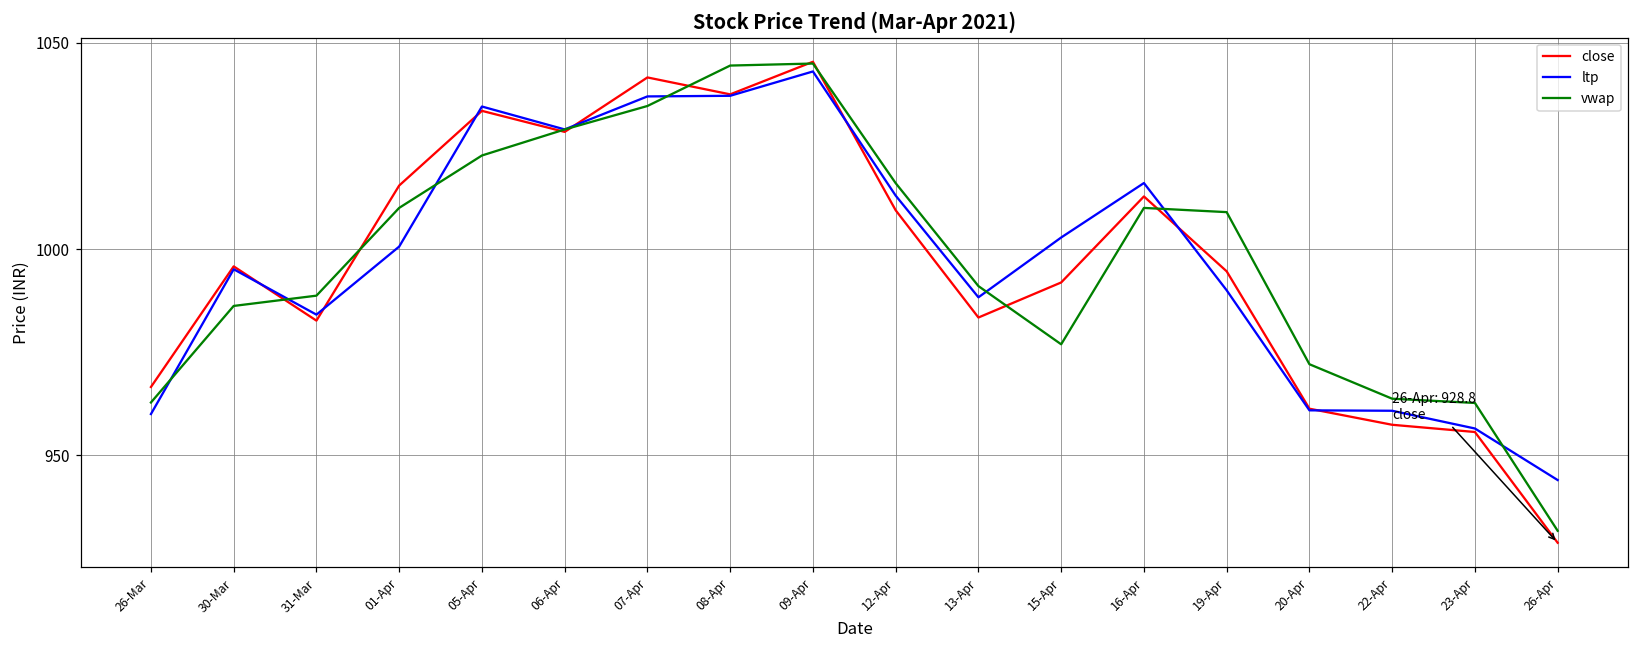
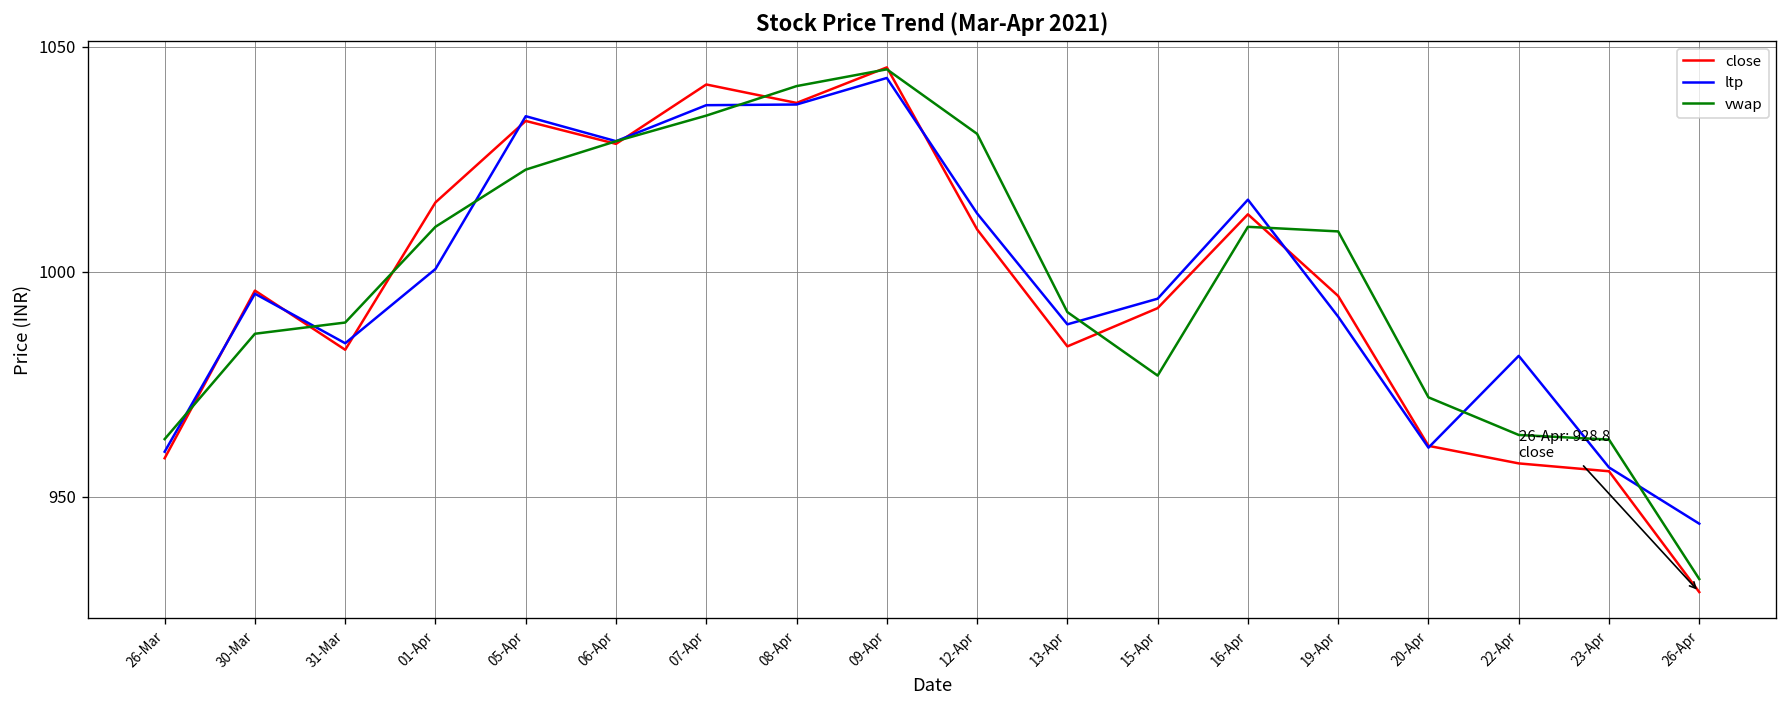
close, 26-Mar: 967 -> 959
vwap, 08-Apr: 1044 -> 1041
vwap, 12-Apr: 1016 -> 1031
ltp, 15-Apr: 1003 -> 994
ltp, 22-Apr: 961 -> 981
